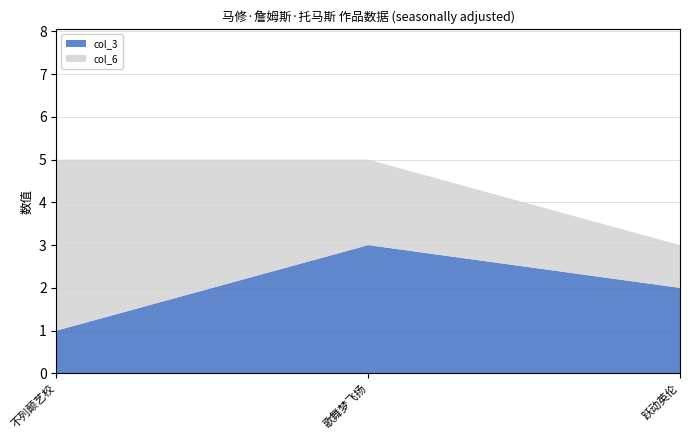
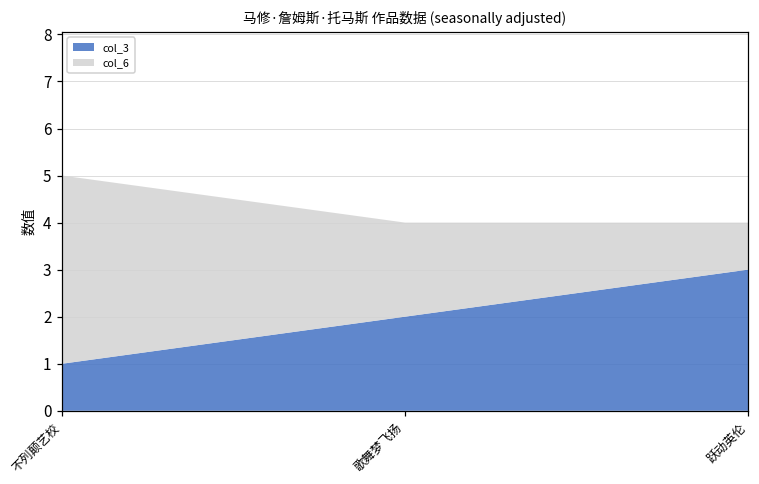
col_3, 歌舞梦飞扬: 3 -> 2
col_3, 跃动英伦: 2 -> 3
